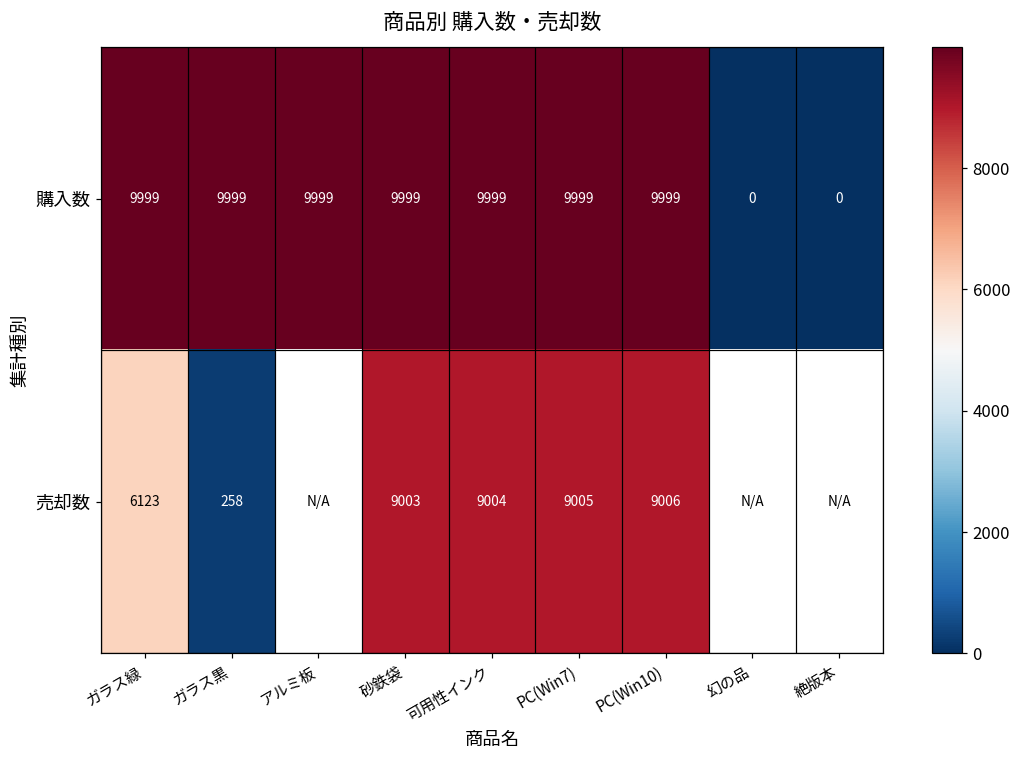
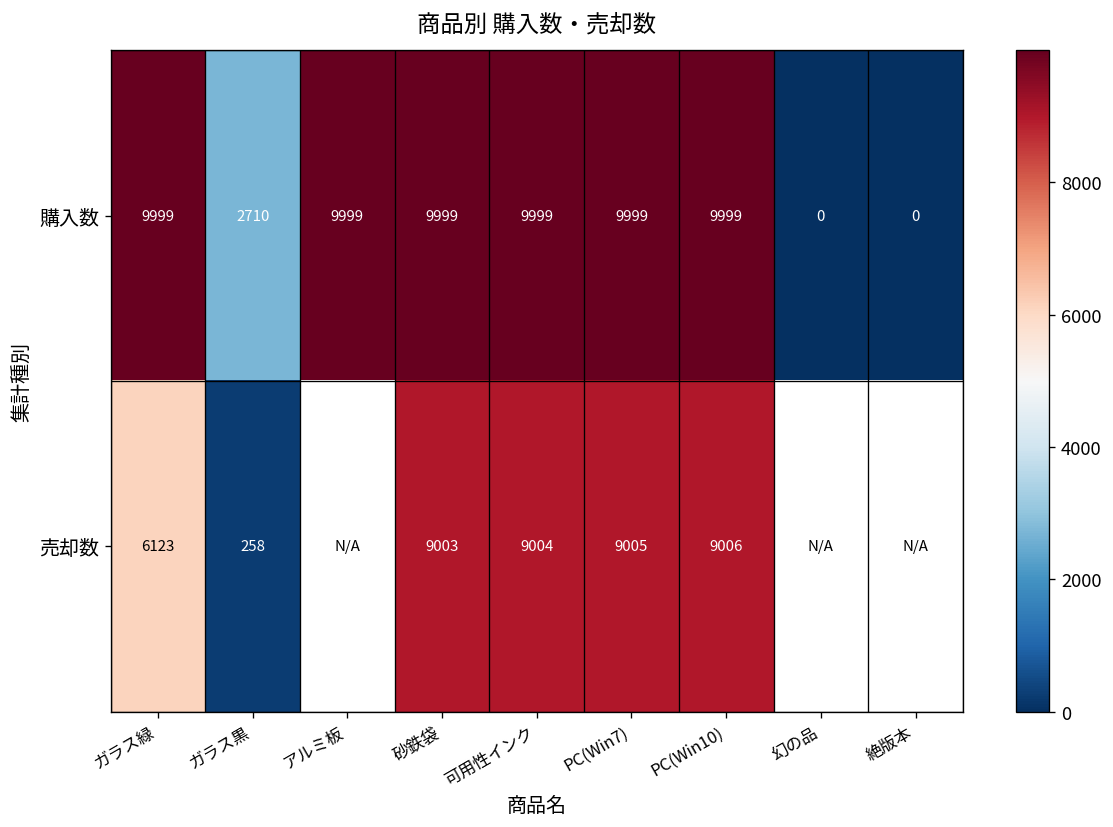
購入数, ガラス黒: 9999 -> 2710
